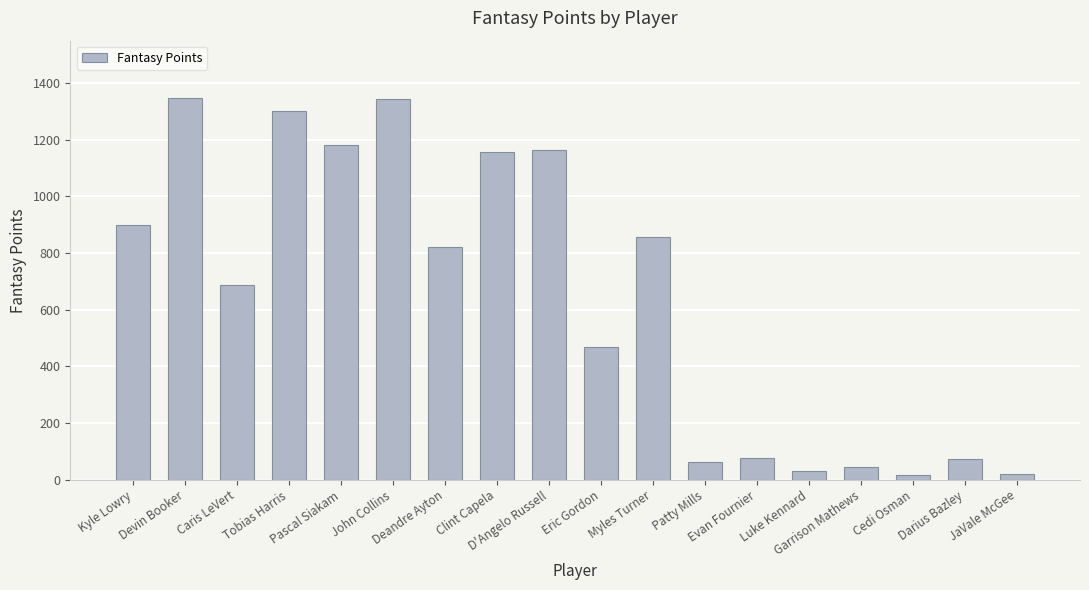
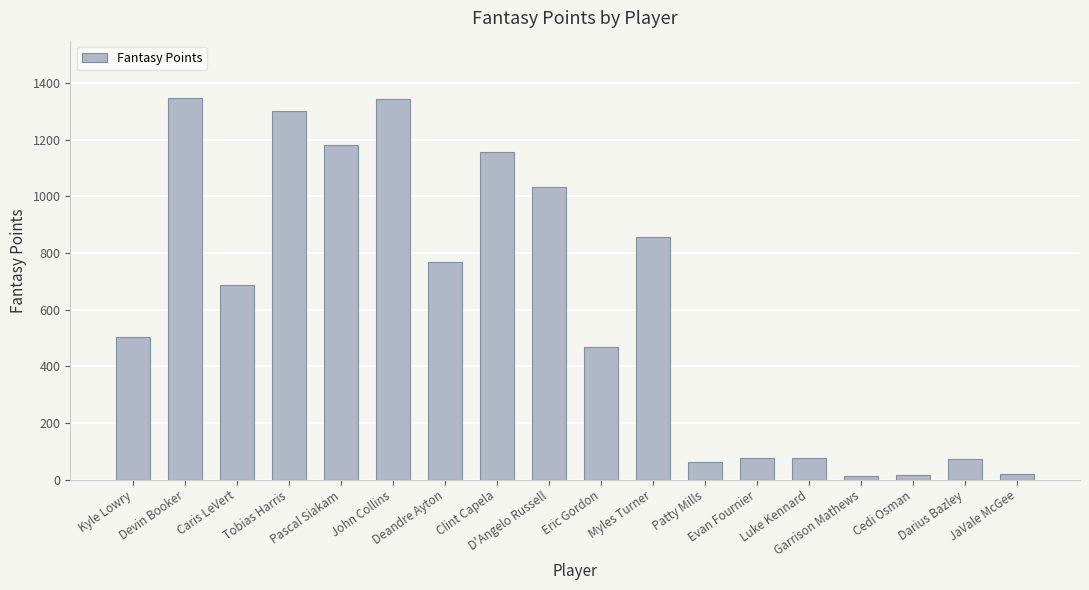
Kyle Lowry: 900 -> 500
Deandre Ayton: 820 -> 770
D'Angelo Russell: 1170 -> 1030
Luke Kennard: 30 -> 70
Garrison Mathews: 50 -> 10
